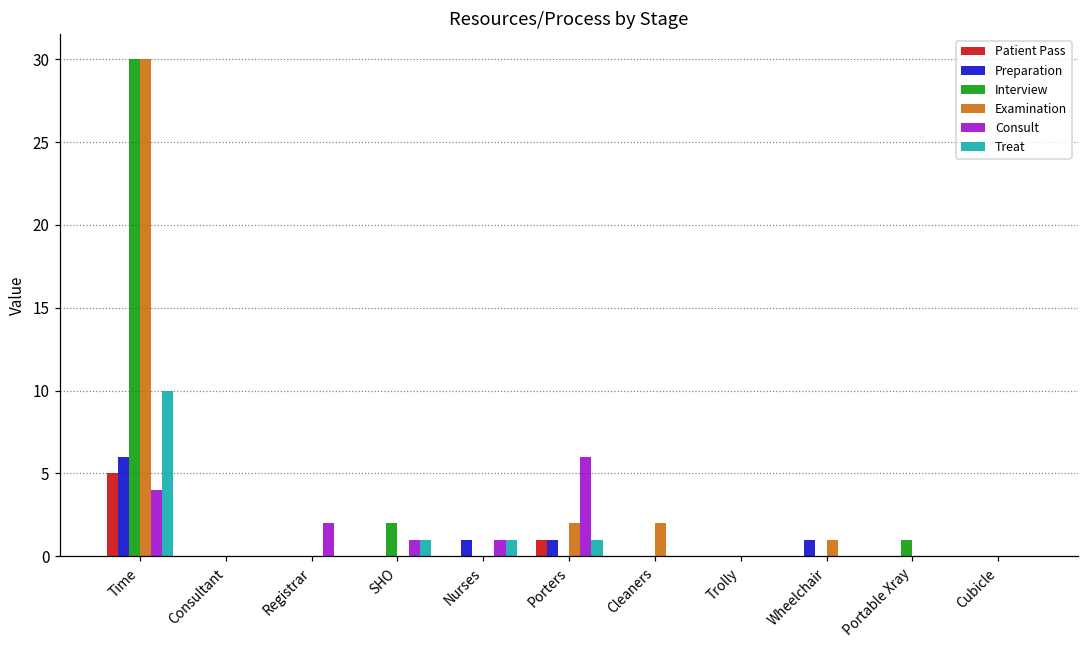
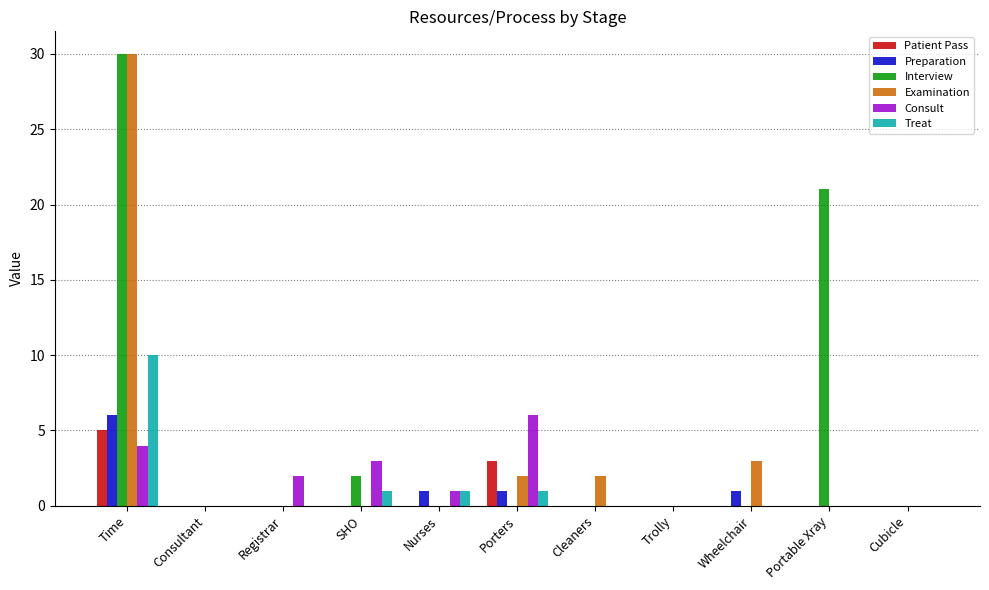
Consult, SHO: 1 -> 3
Patient Pass, Porters: 1 -> 3
Examination, Wheelchair: 1 -> 3
Interview, Portable Xray: 1 -> 21
